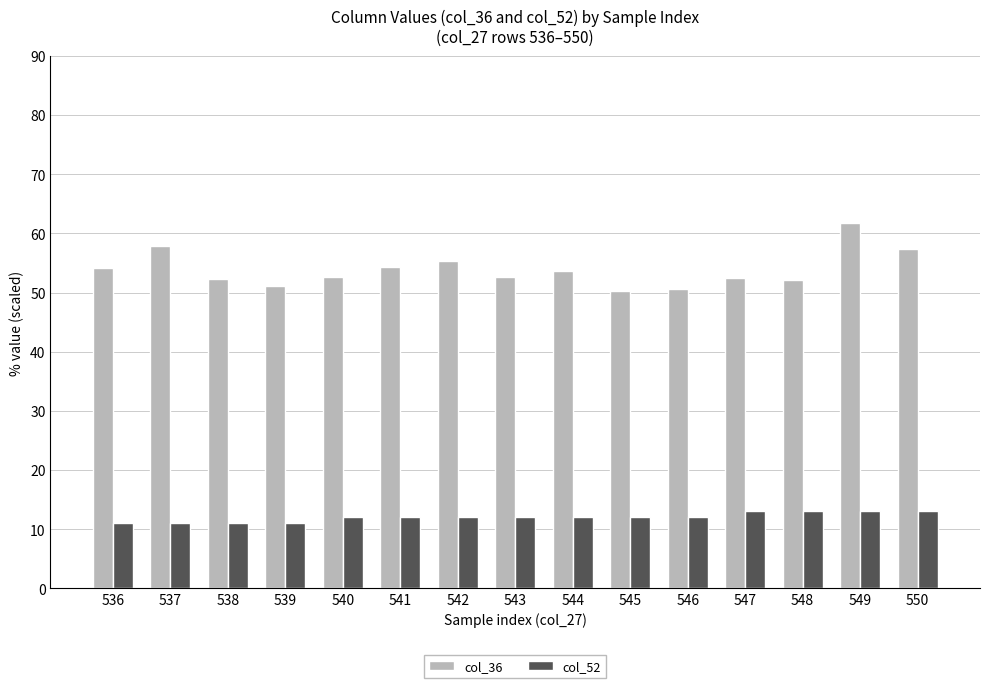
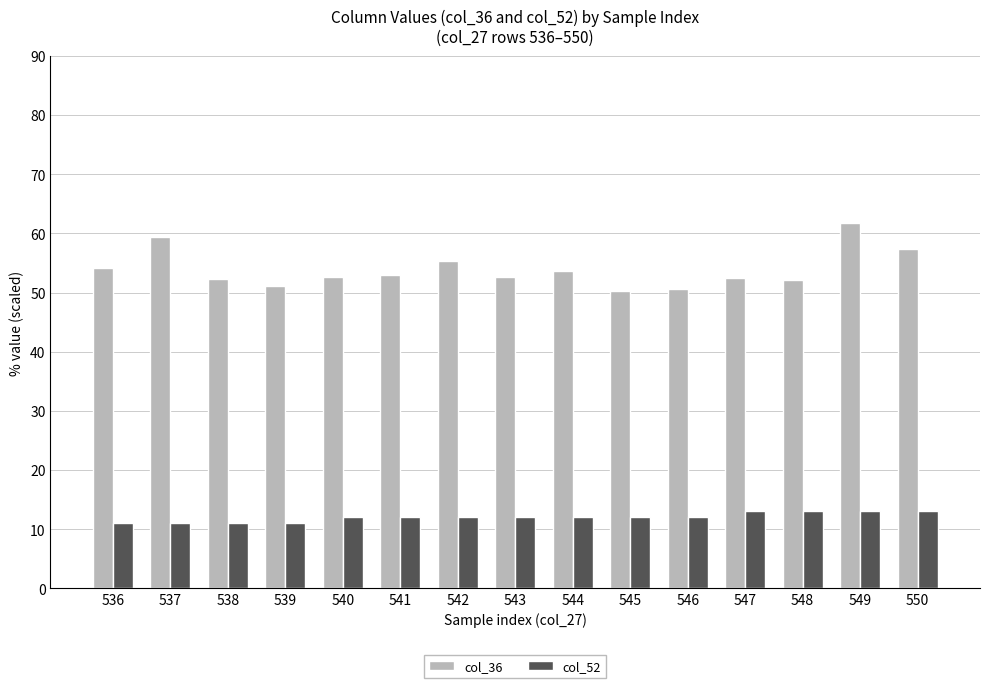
col_36, 537: 58 -> 59
col_36, 541: 54 -> 53
